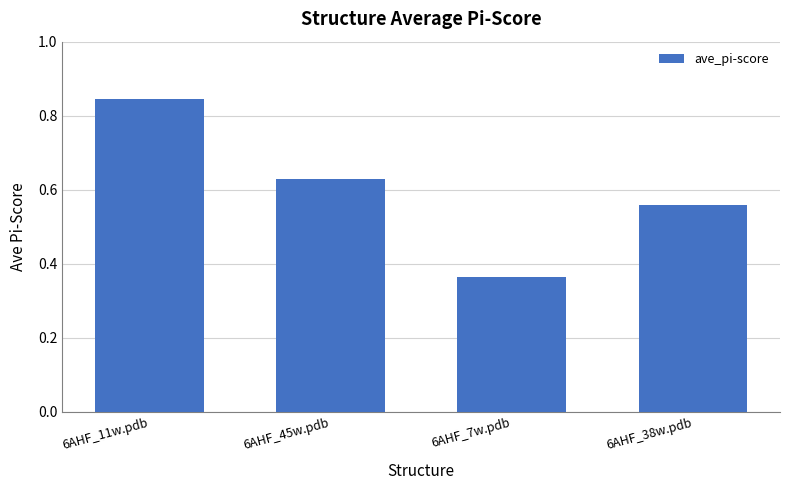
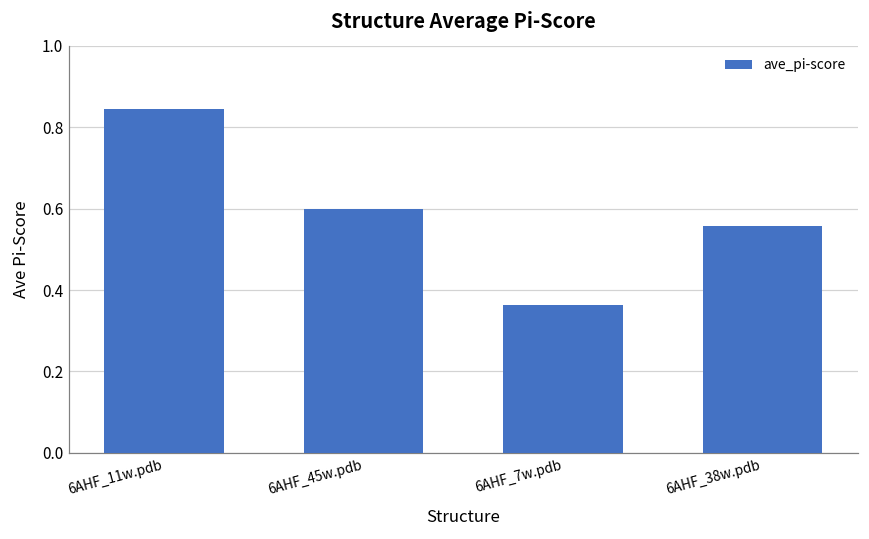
6AHF_45w.pdb: 0.63 -> 0.60
